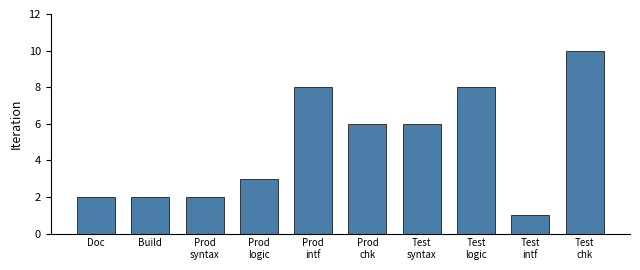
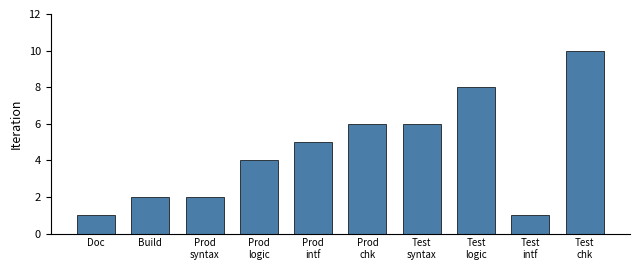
Doc: 2 -> 1
Prod logic: 3 -> 4
Prod intf: 8 -> 5
